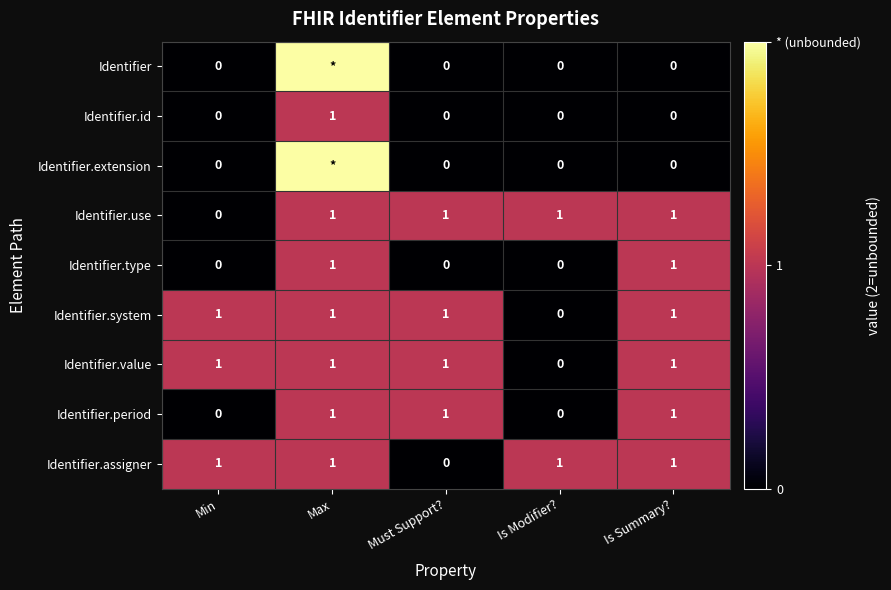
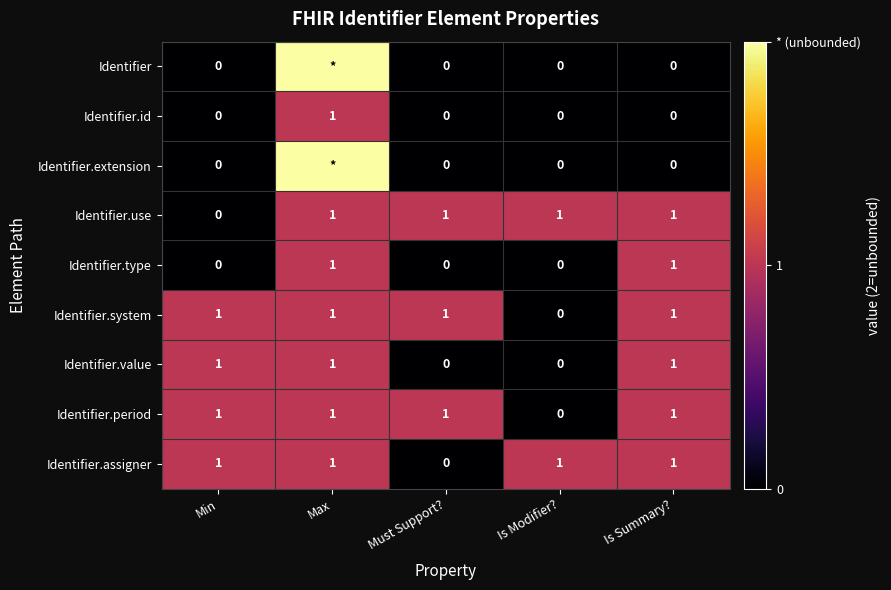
Identifier.value, Must Support?: 1 -> 0
Identifier.period, Min: 0 -> 1
